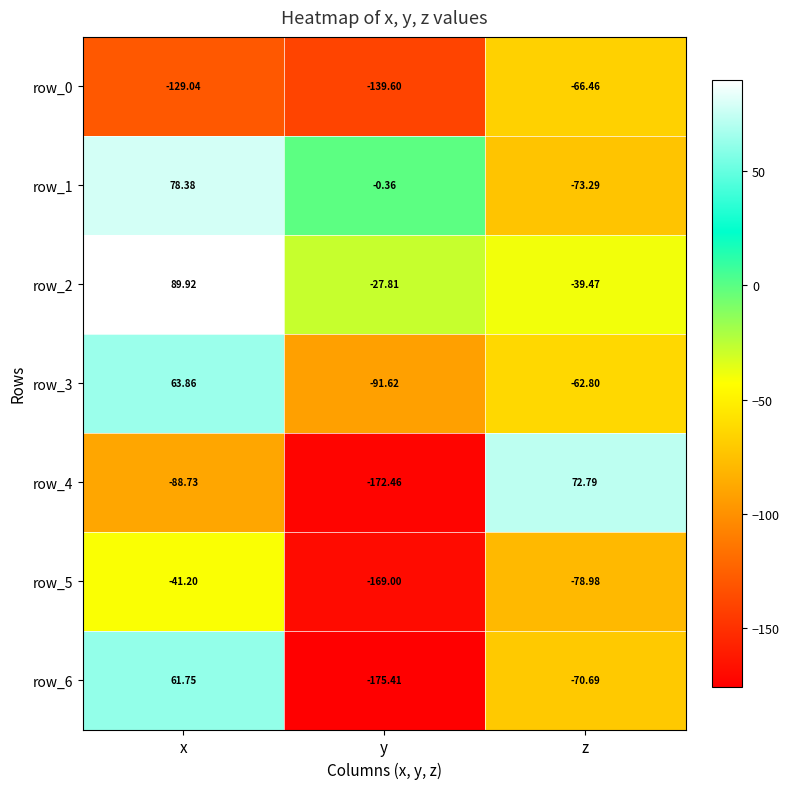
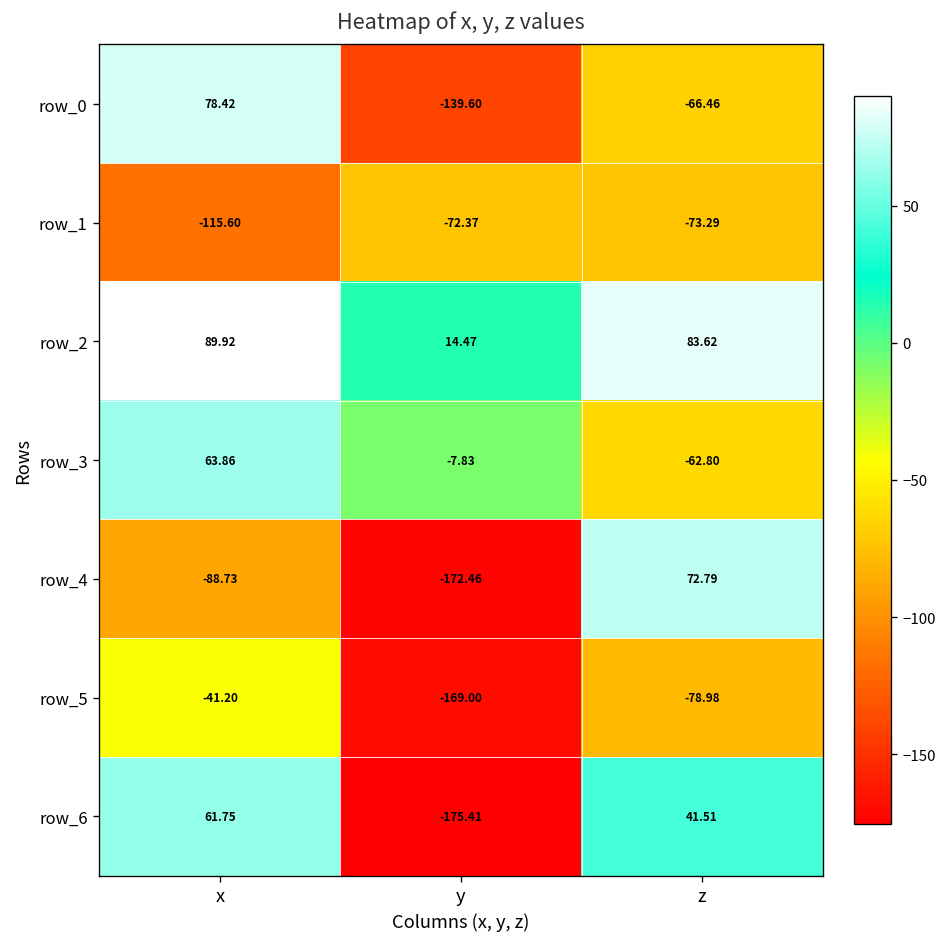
row_0, x: -129.04 -> 78.42
row_1, x: 78.38 -> -115.60
row_1, y: -0.36 -> -72.37
row_2, y: -27.81 -> 14.47
row_2, z: -39.47 -> 83.62
row_3, y: -91.62 -> -7.83
row_6, z: -70.69 -> 41.51
